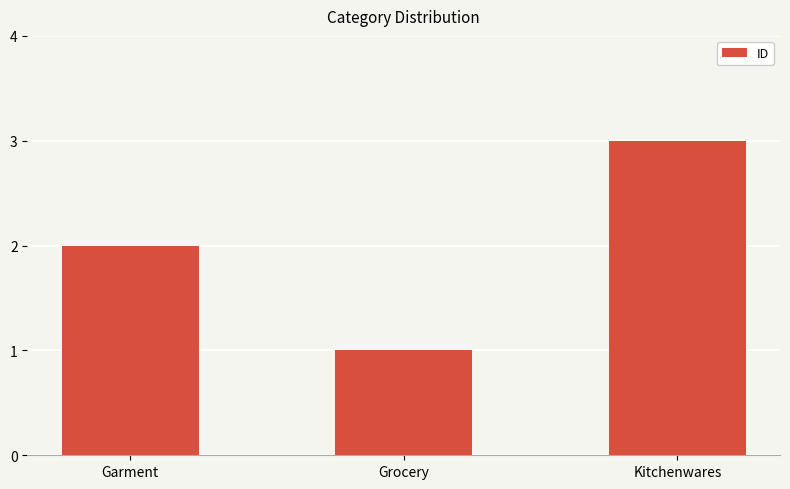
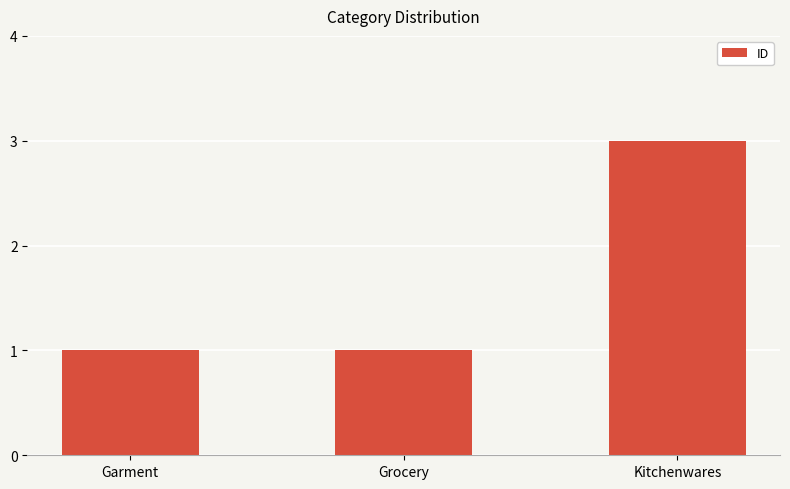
Garment: 2 -> 1
